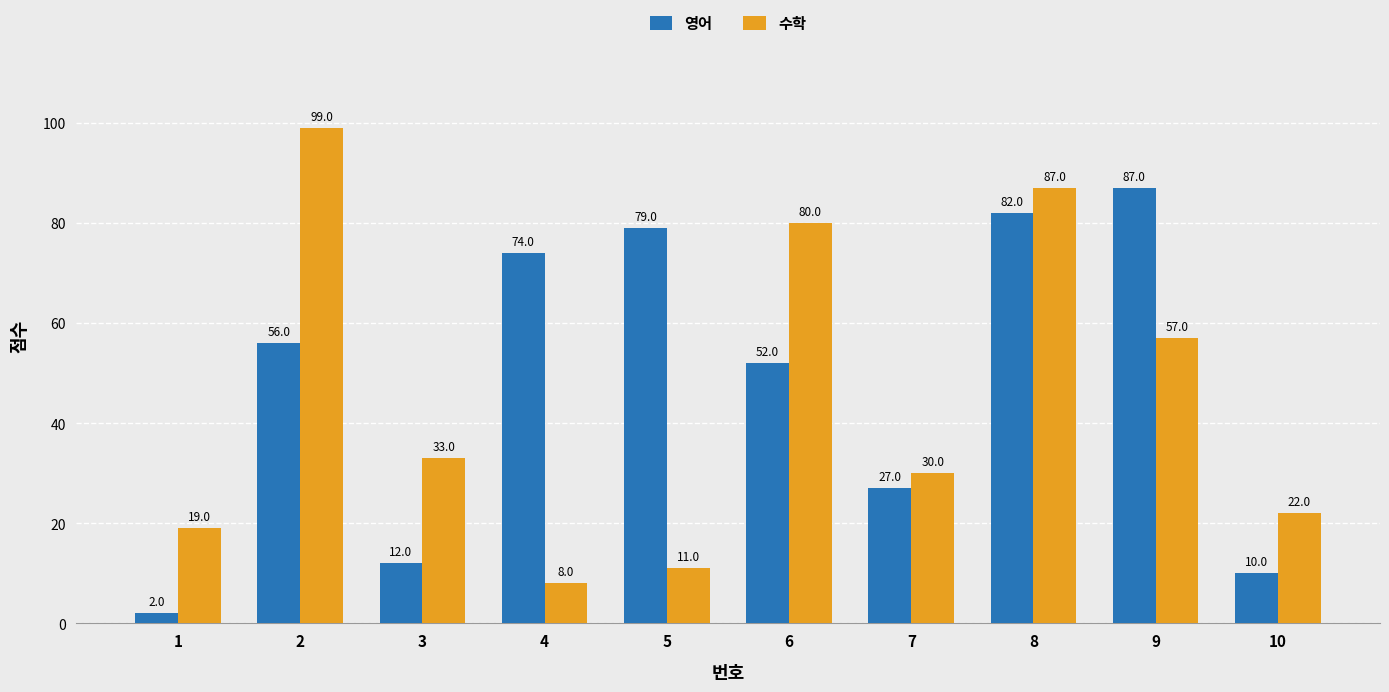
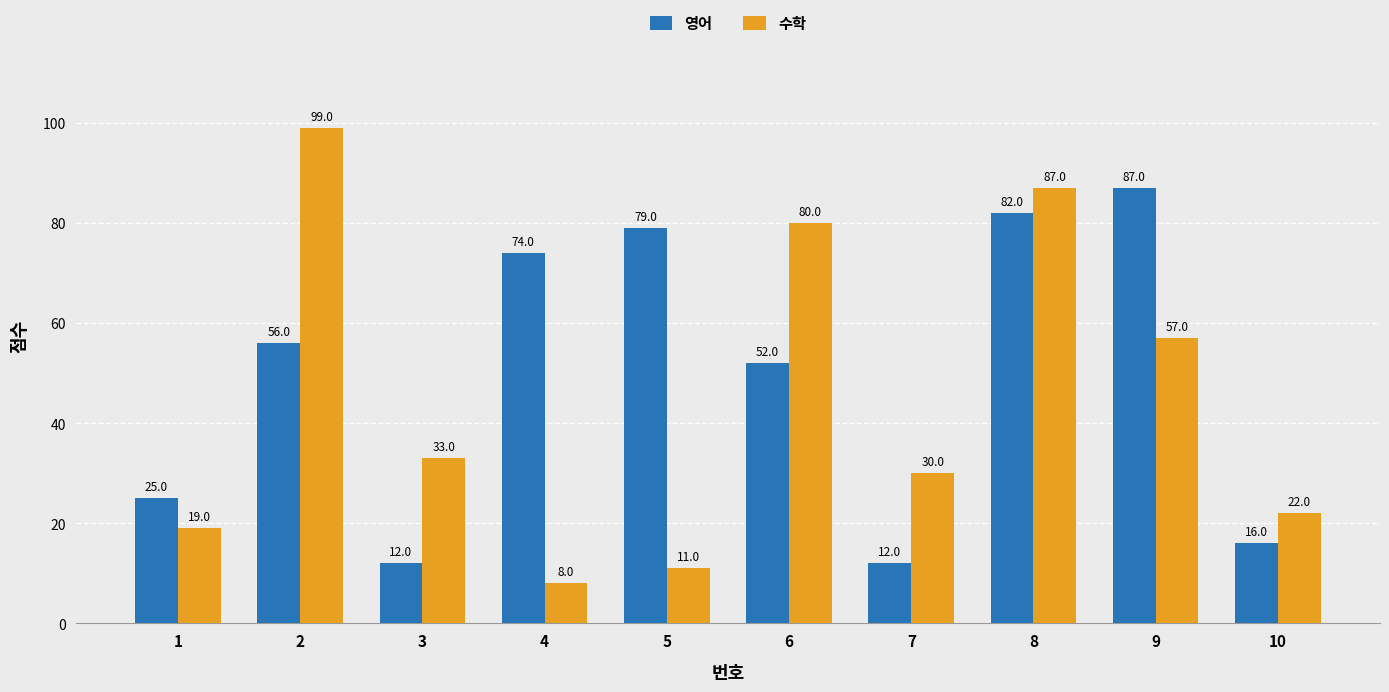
영어, 1: 2.0 -> 25.0
영어, 7: 27.0 -> 12.0
영어, 10: 10.0 -> 16.0
